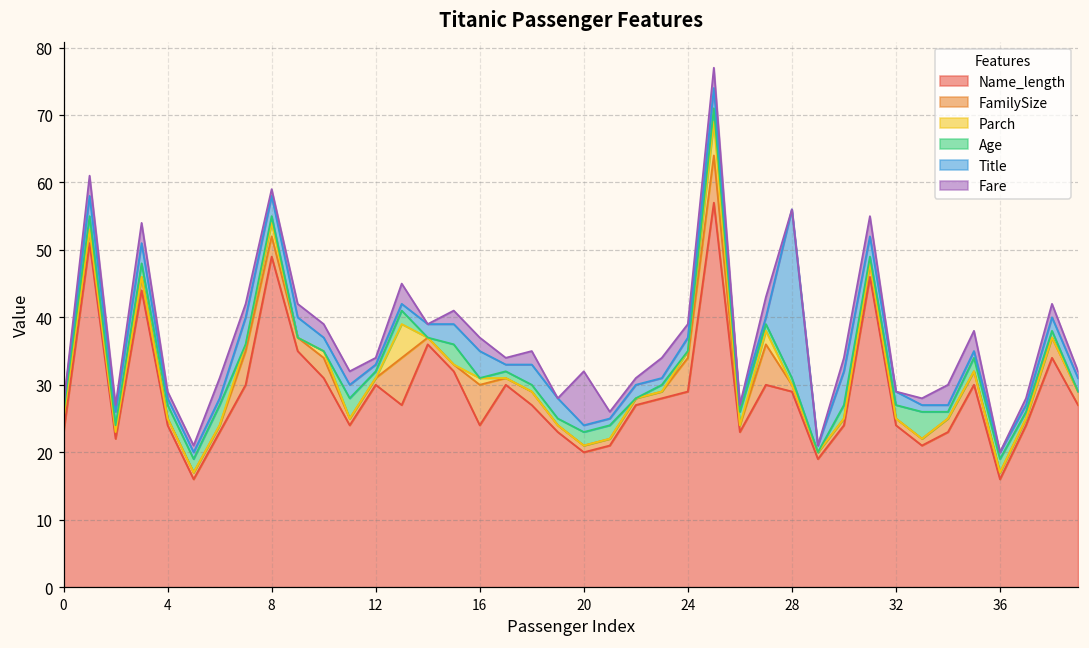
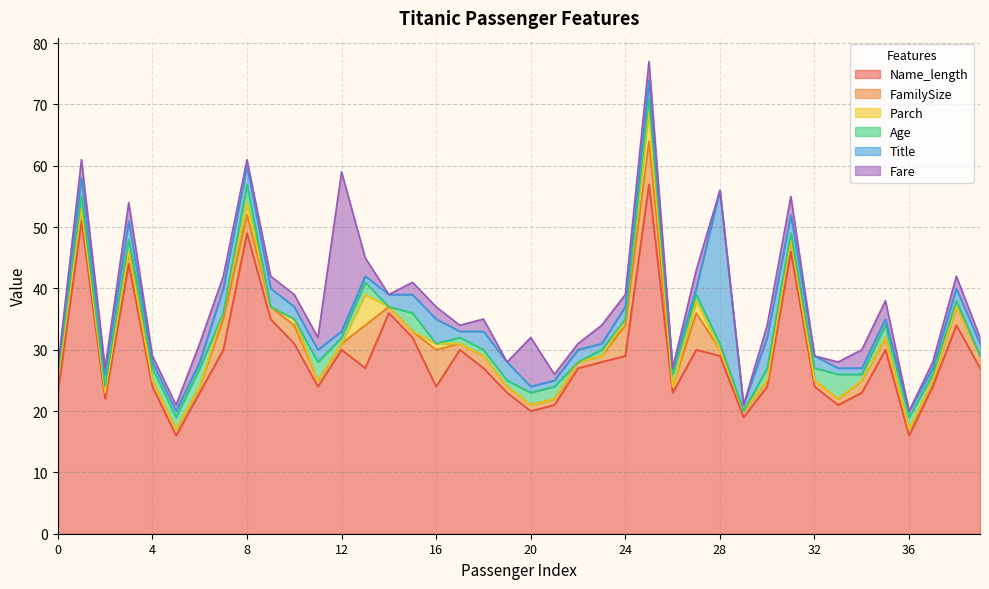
Age, 8: 1 -> 3
Fare, 12: 1 -> 26
